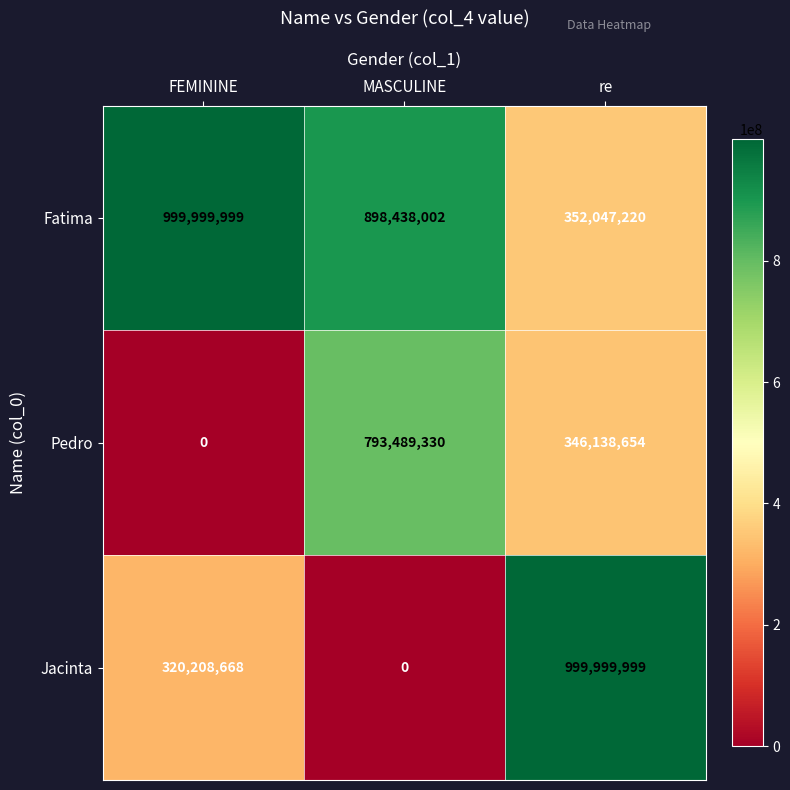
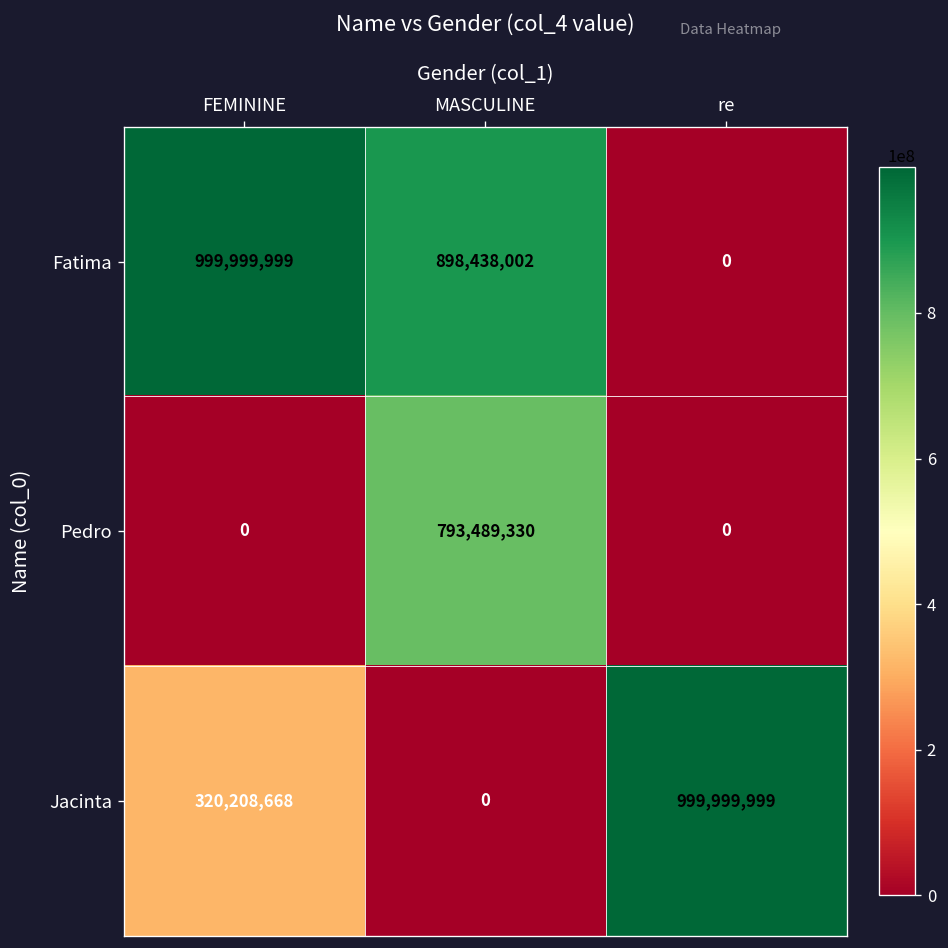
Fatima, re: 352,047,220 -> 0
Pedro, re: 346,138,654 -> 0
